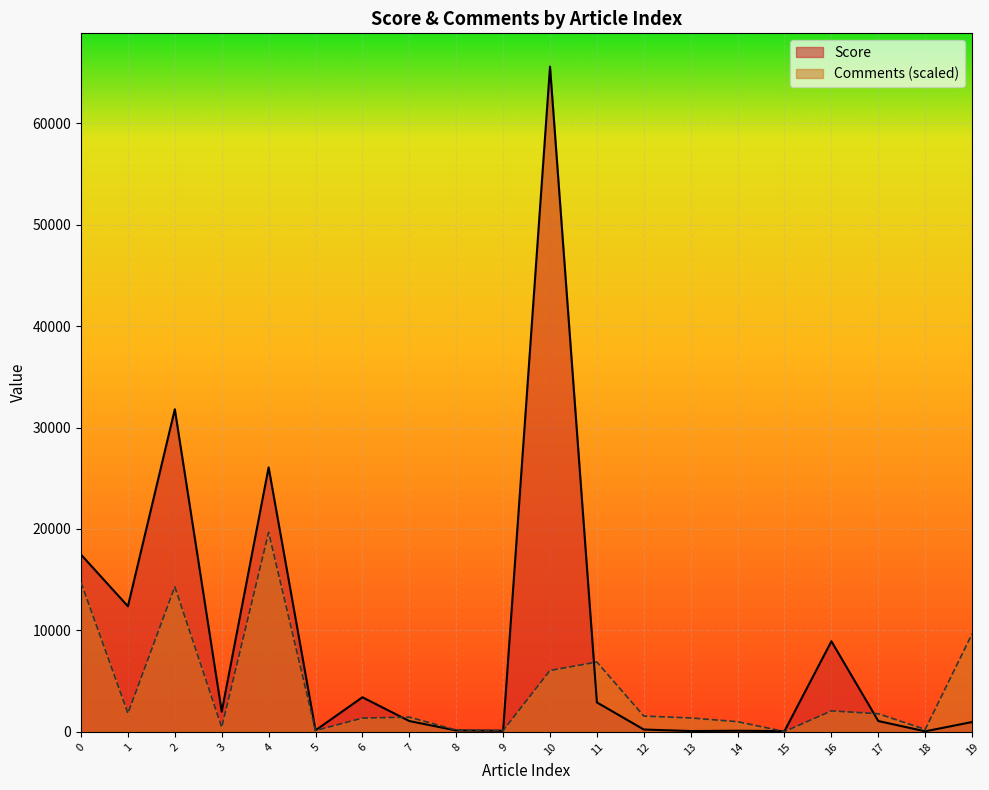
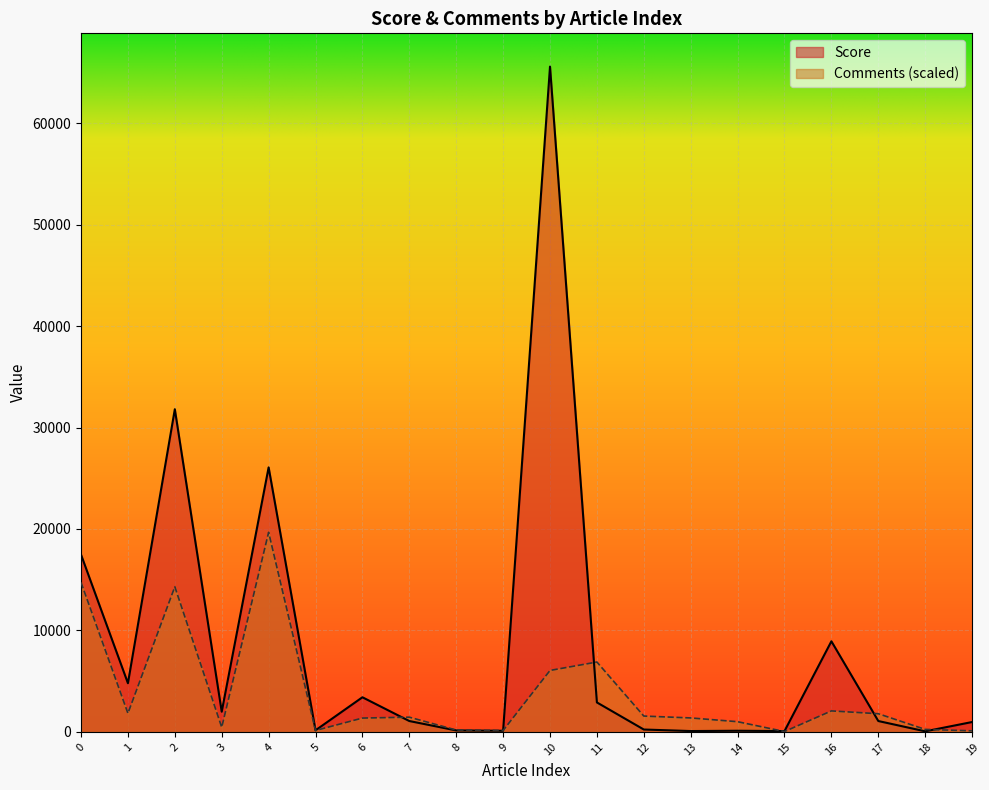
Score, 1: 12400 -> 4800
Comments (scaled), 19: 9700 -> 100
